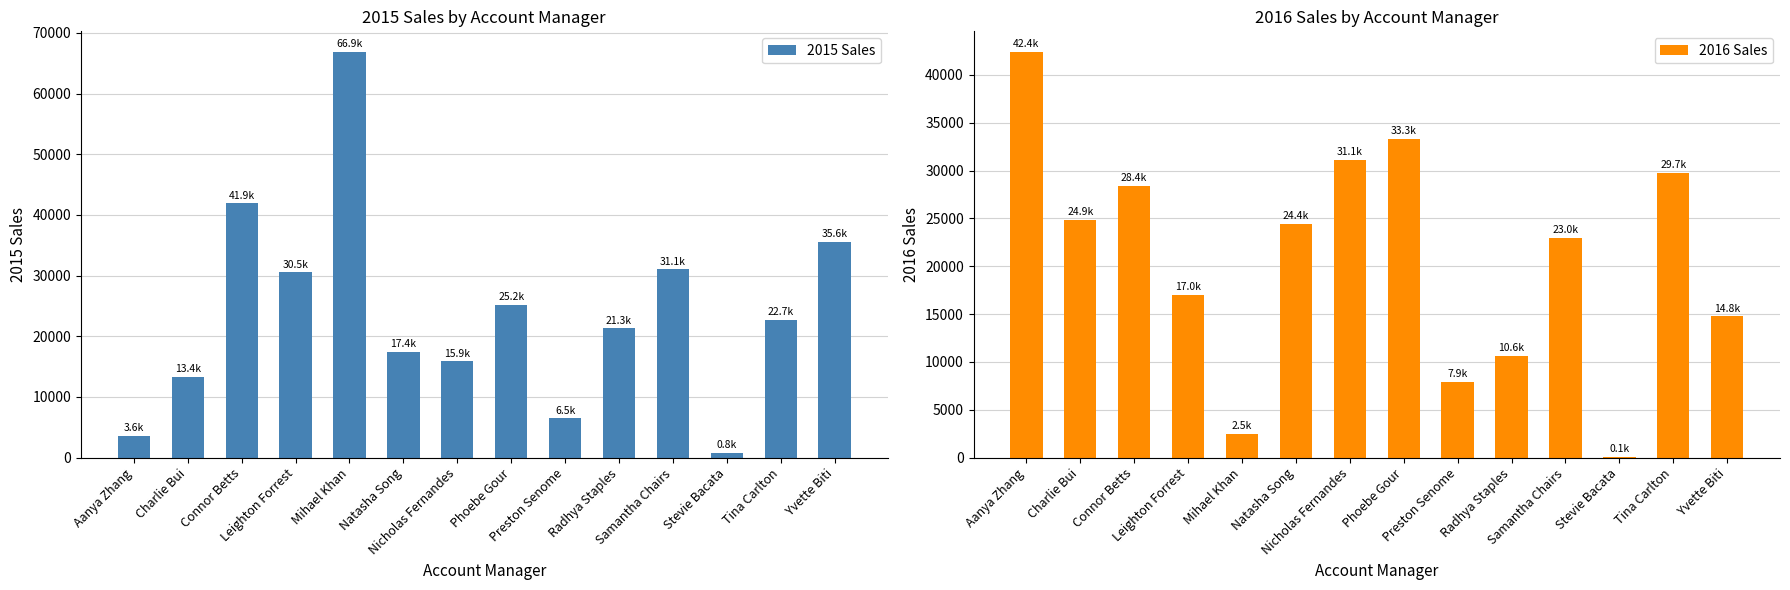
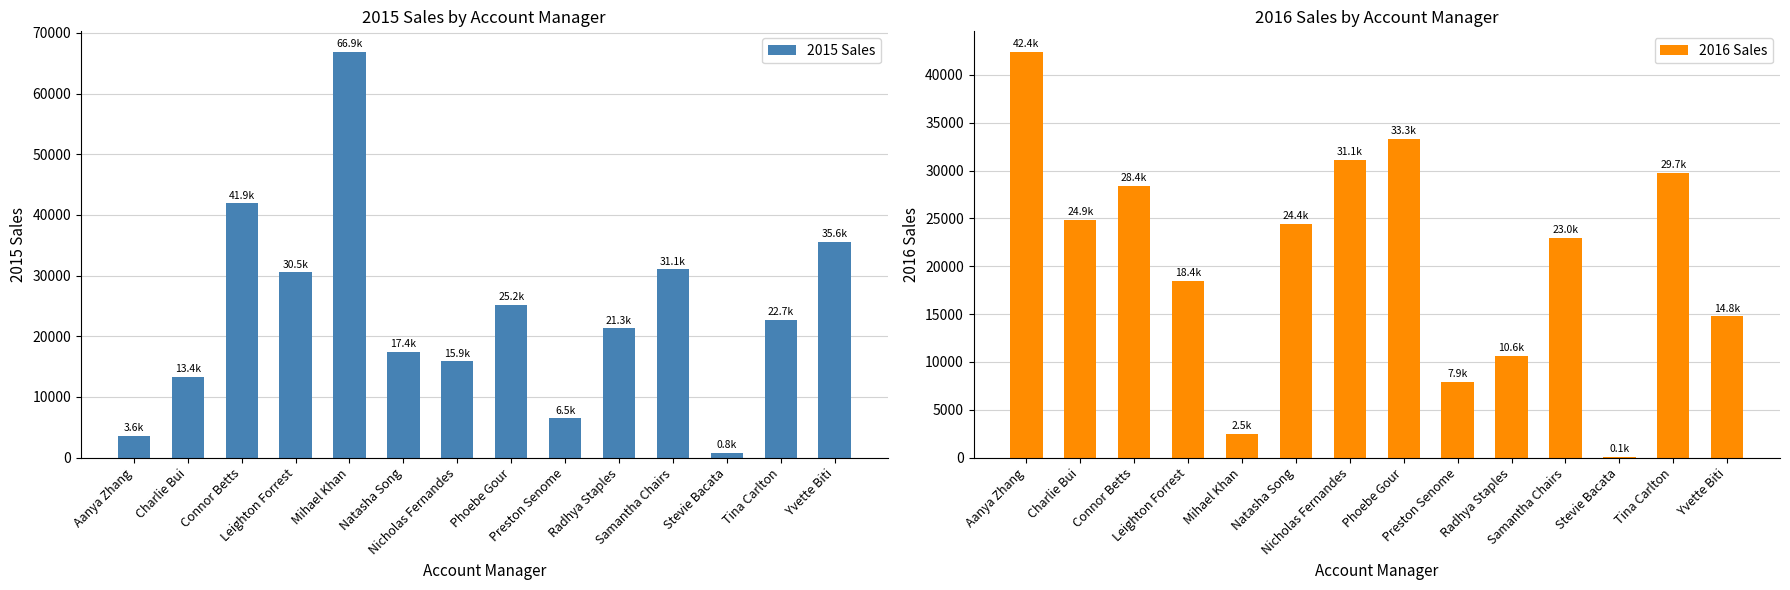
2016 Sales by Account Manager, Leighton Forrest: 17.0k -> 18.4k
